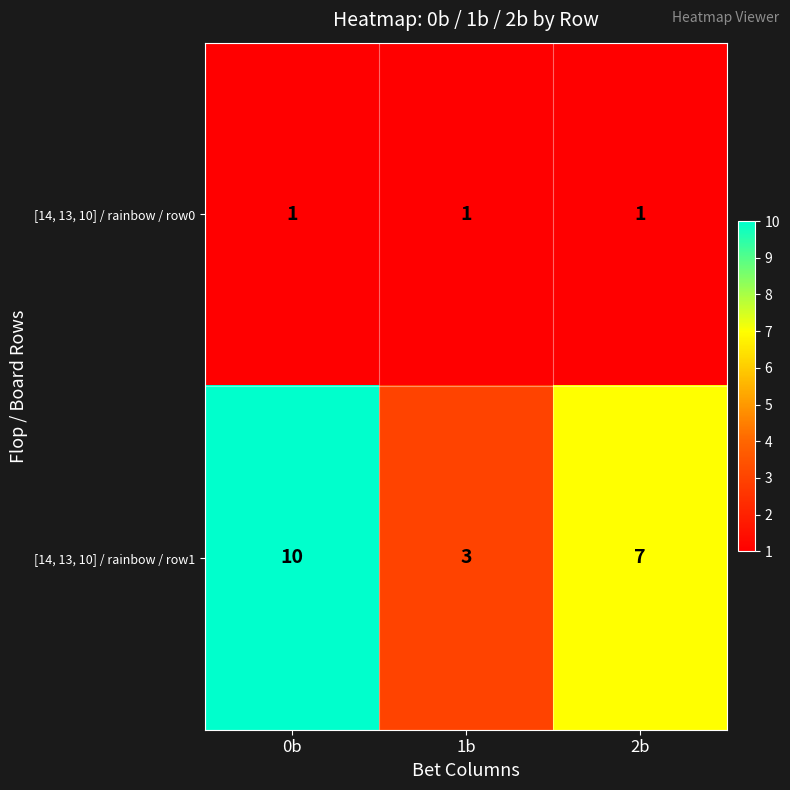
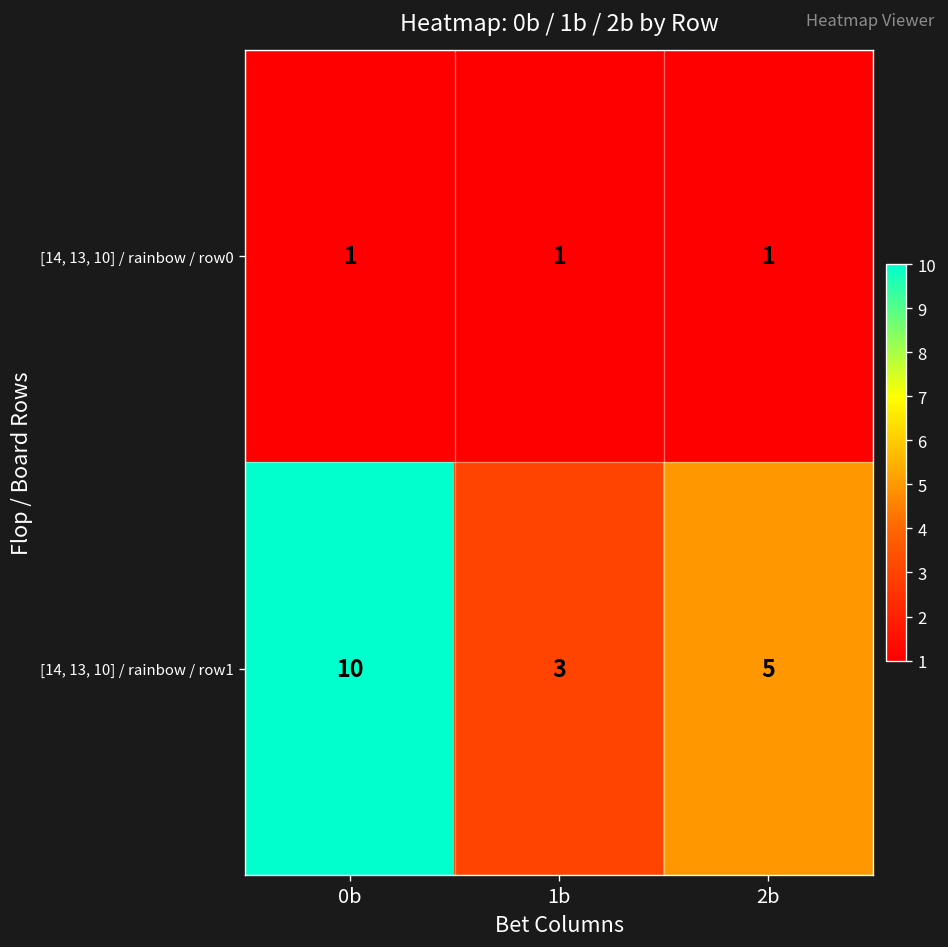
[14, 13, 10] / rainbow / row1, 2b: 7 -> 5
